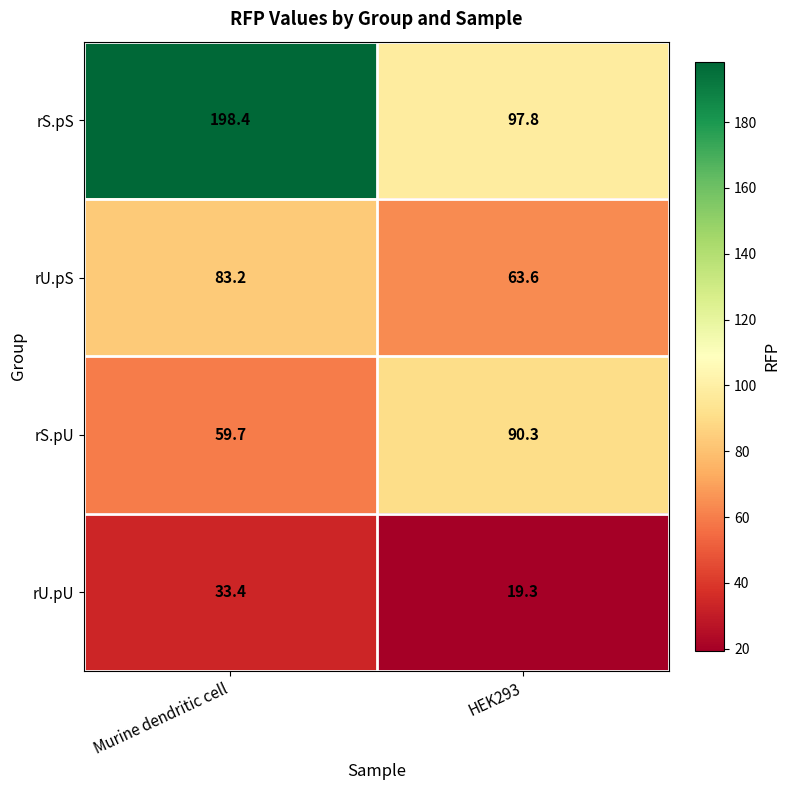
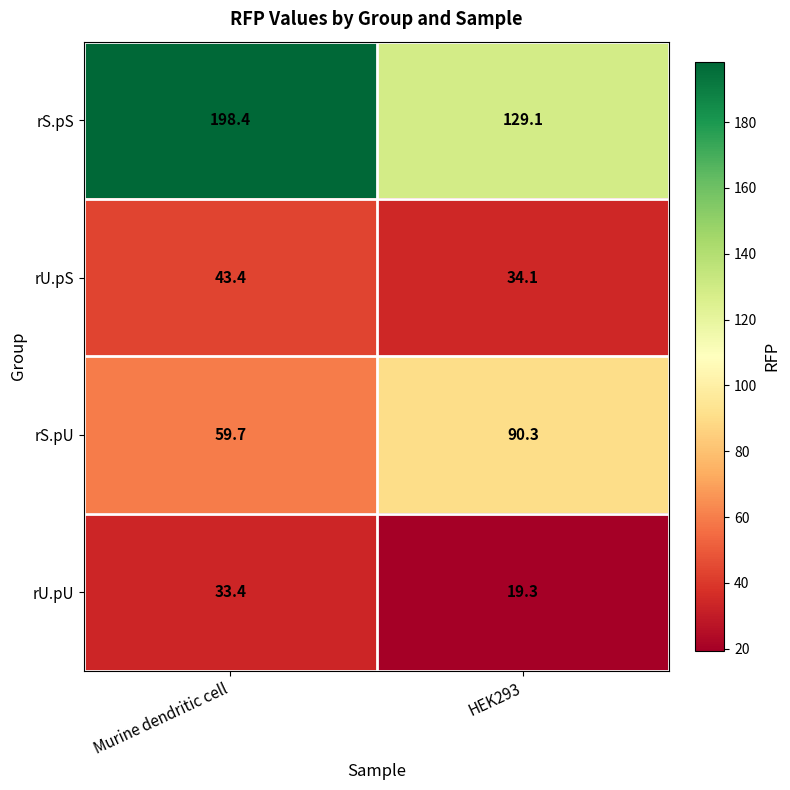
rS.pS, HEK293: 97.8 -> 129.1
rU.pS, Murine dendritic cell: 83.2 -> 43.4
rU.pS, HEK293: 63.6 -> 34.1
